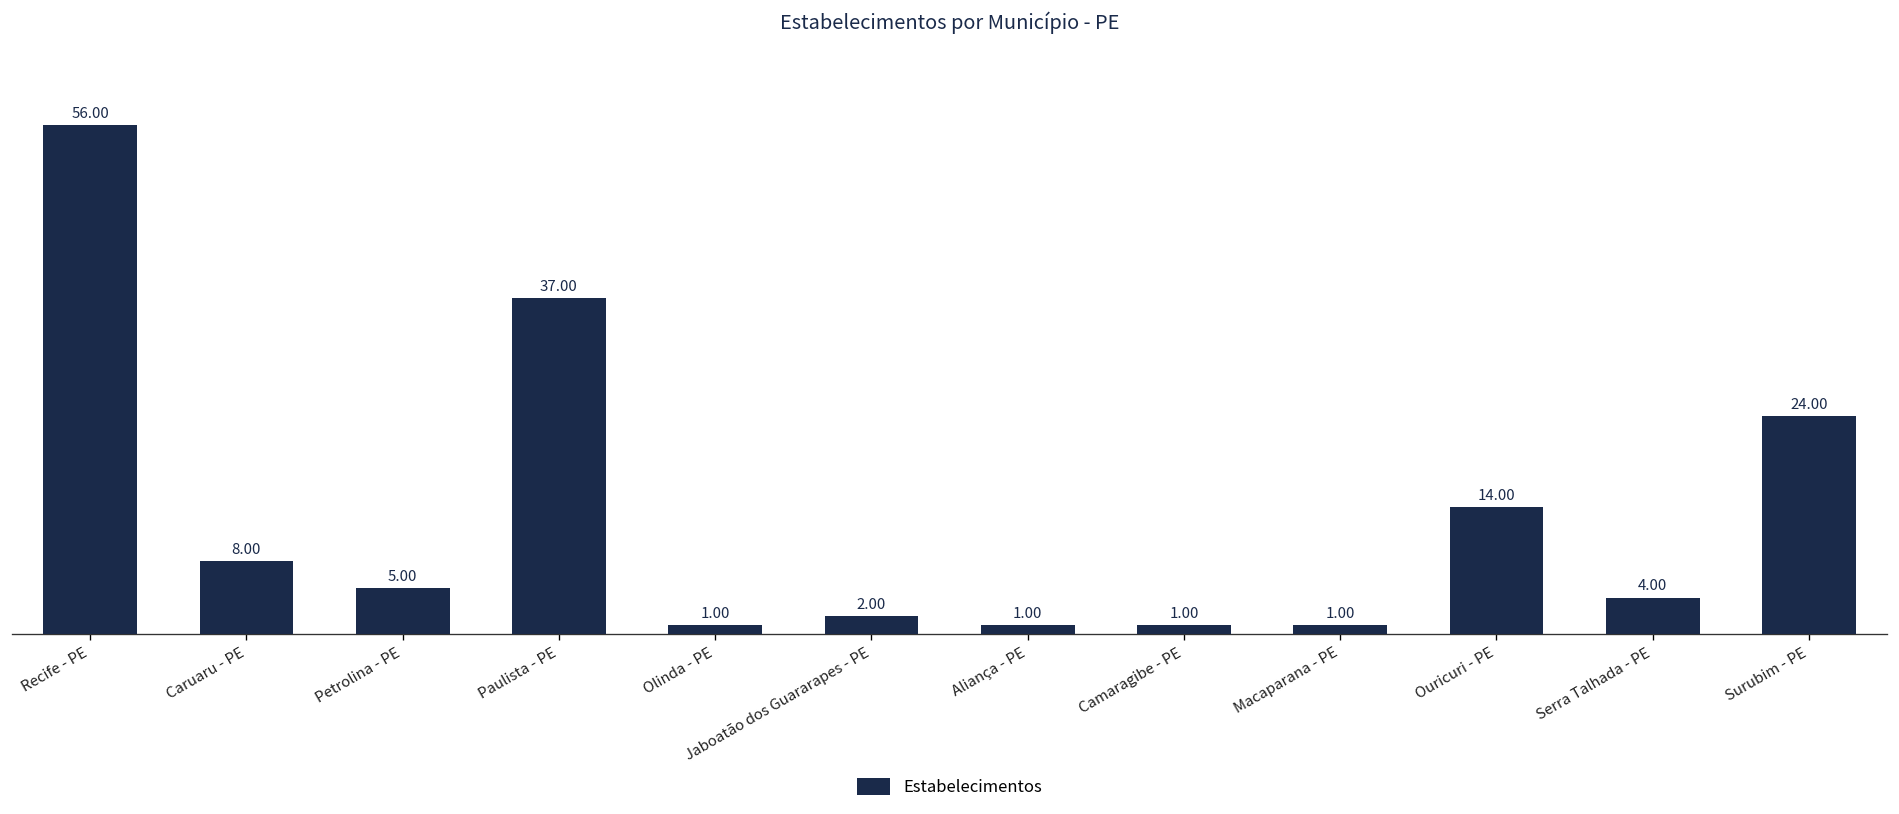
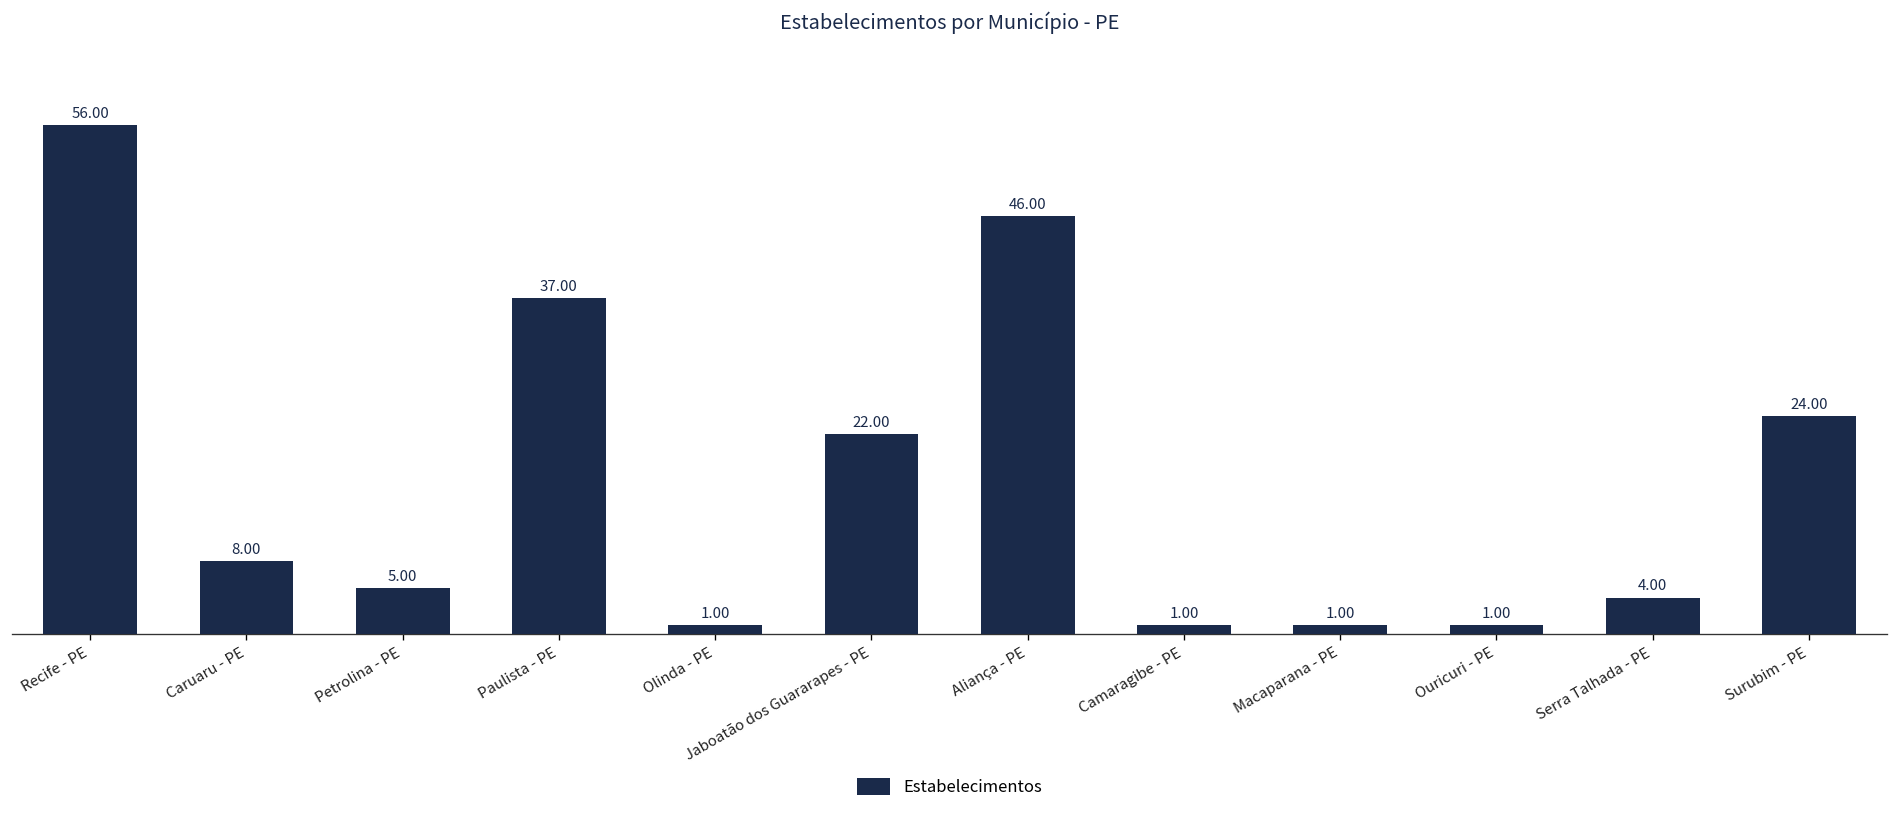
Jaboatão dos Guararapes - PE: 2.00 -> 22.00
Aliança - PE: 1.00 -> 46.00
Ouricuri - PE: 14.00 -> 1.00
